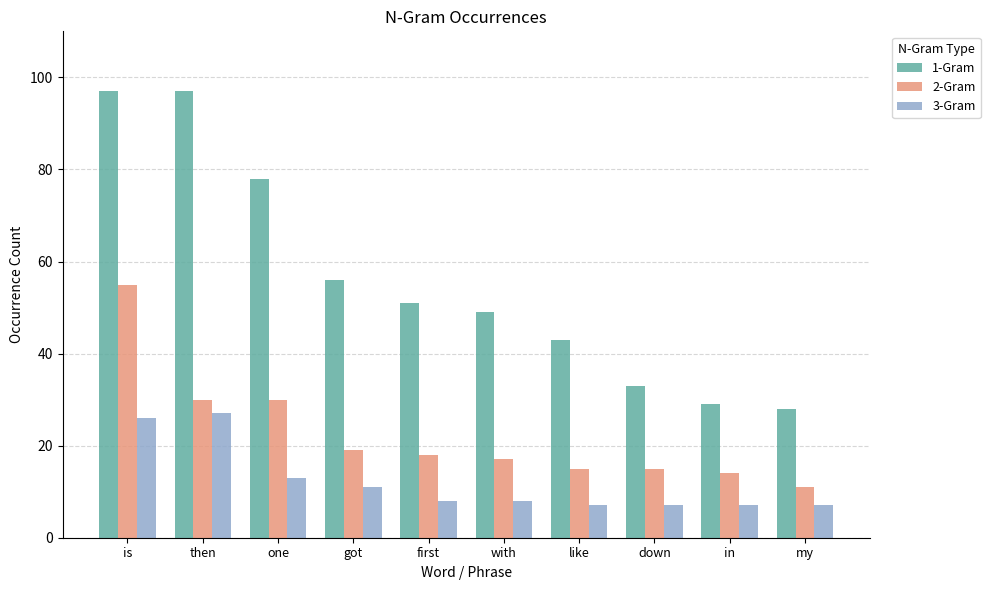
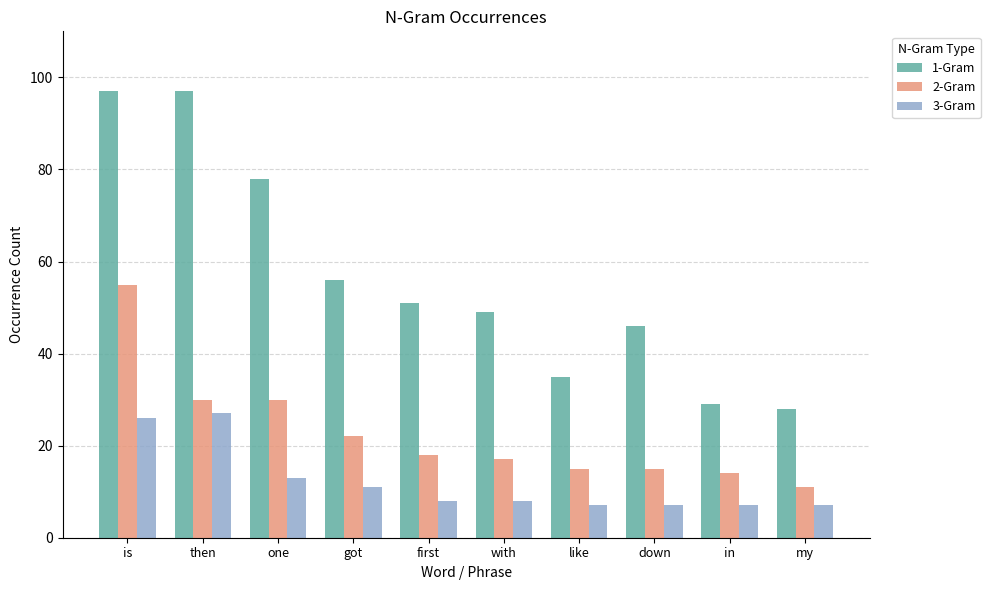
2-Gram, got: 19 -> 22
1-Gram, like: 43 -> 35
1-Gram, down: 33 -> 46
